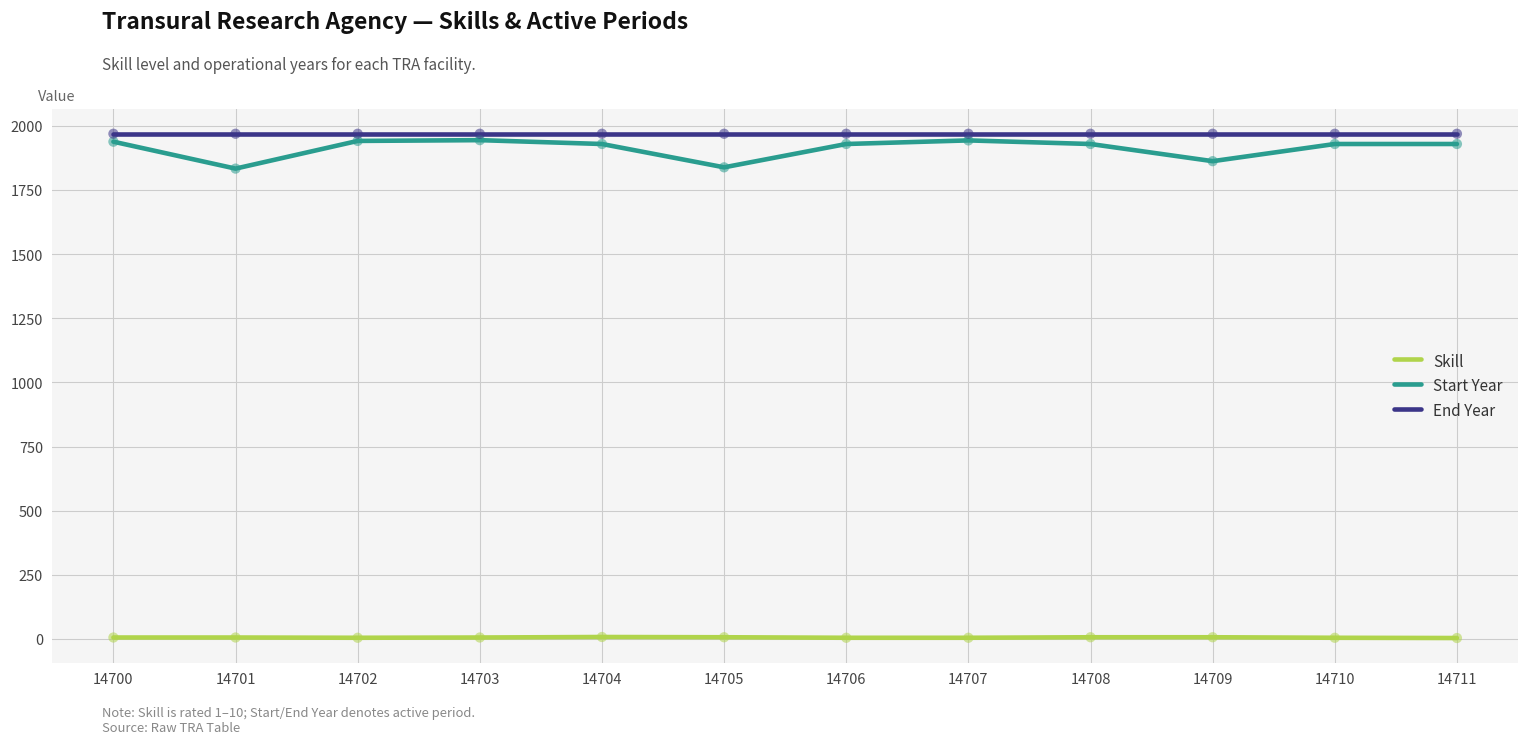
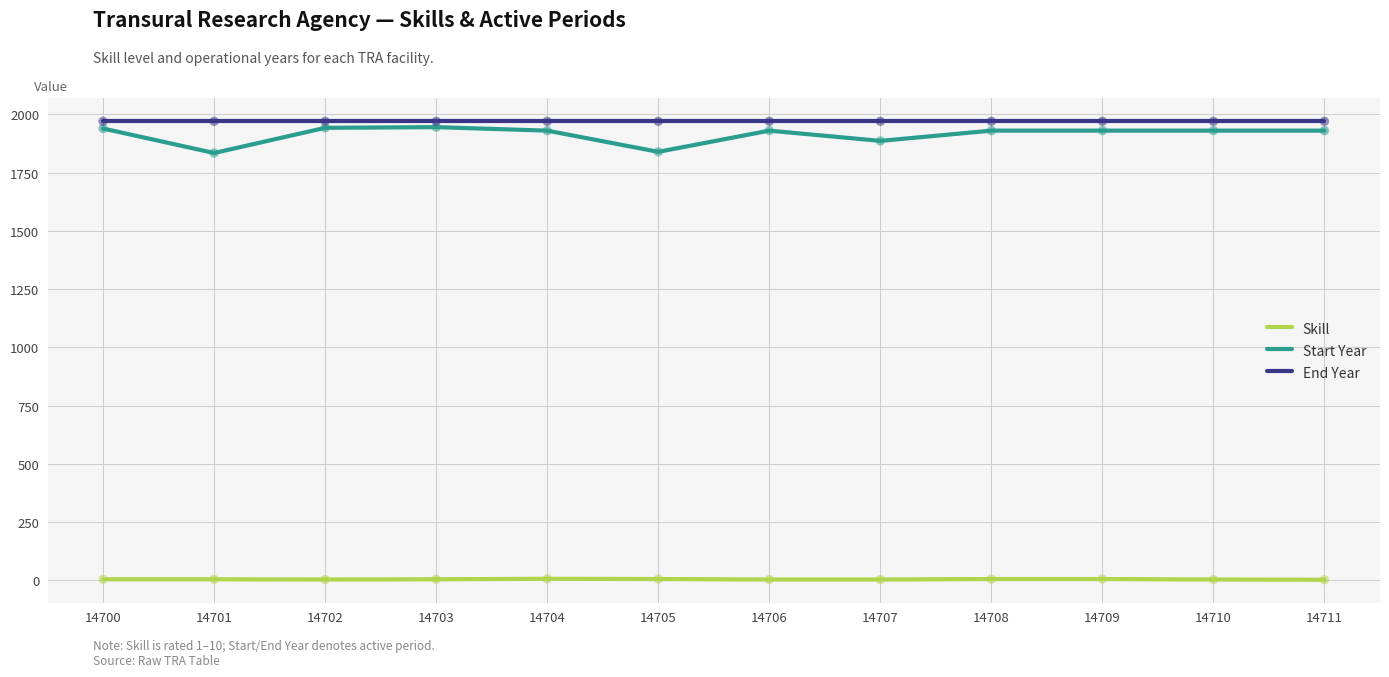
Start Year, 14707: 1940 -> 1890
Start Year, 14709: 1860 -> 1930
